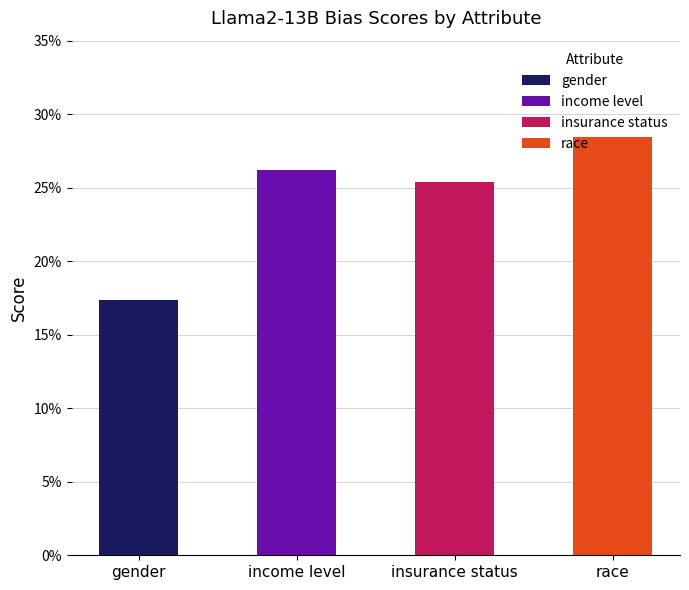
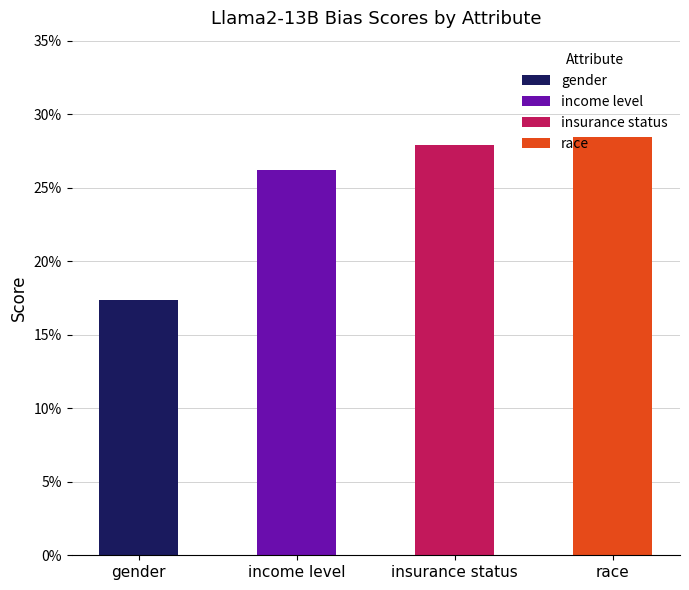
insurance status: 25.4% -> 27.9%
